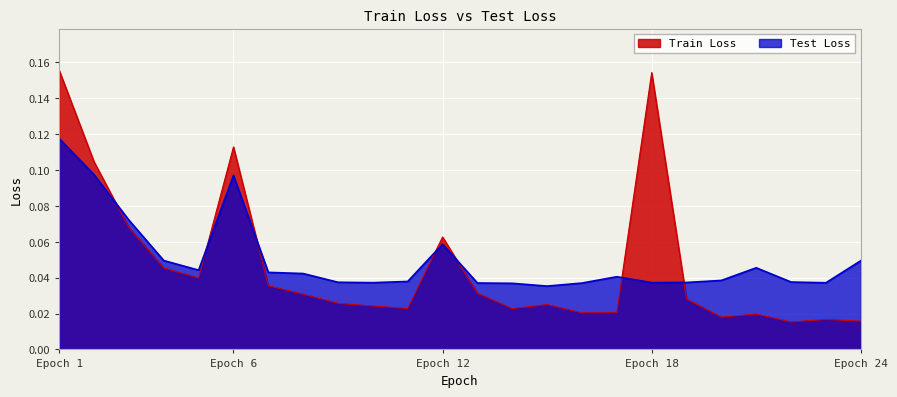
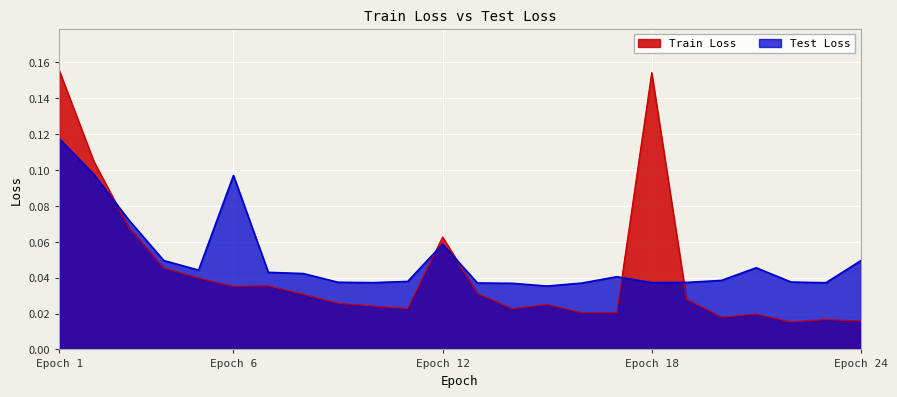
Train Loss, Epoch 6: 0.113 -> 0.035
